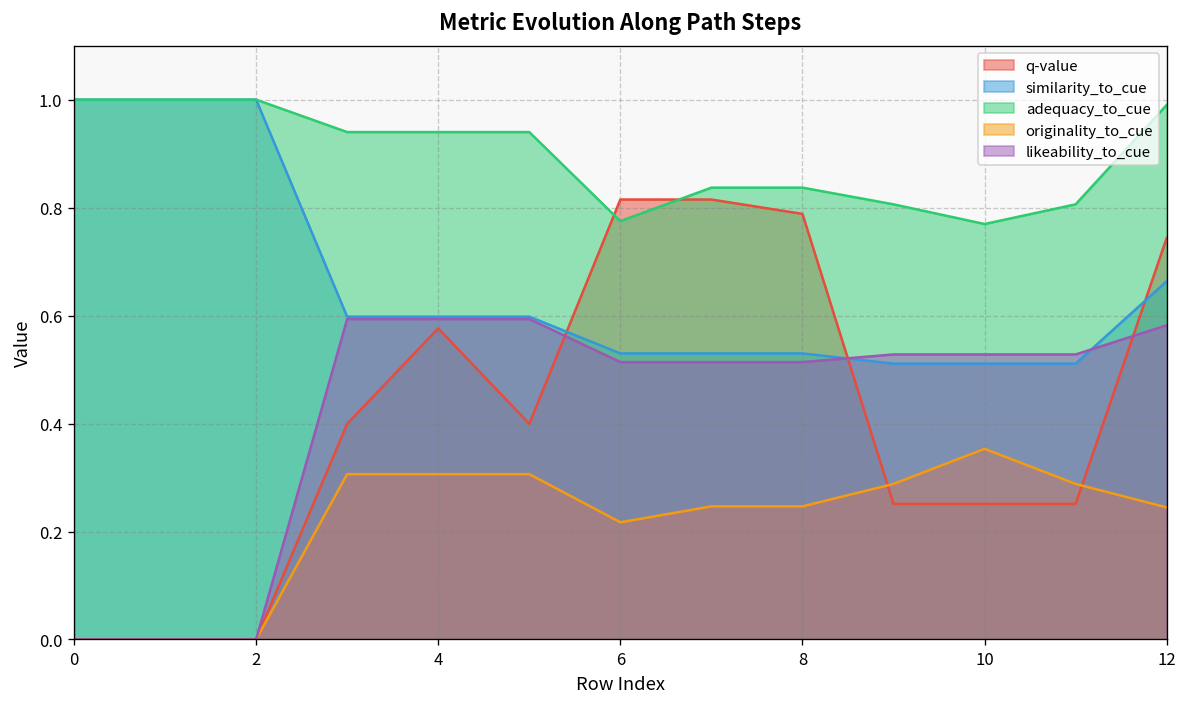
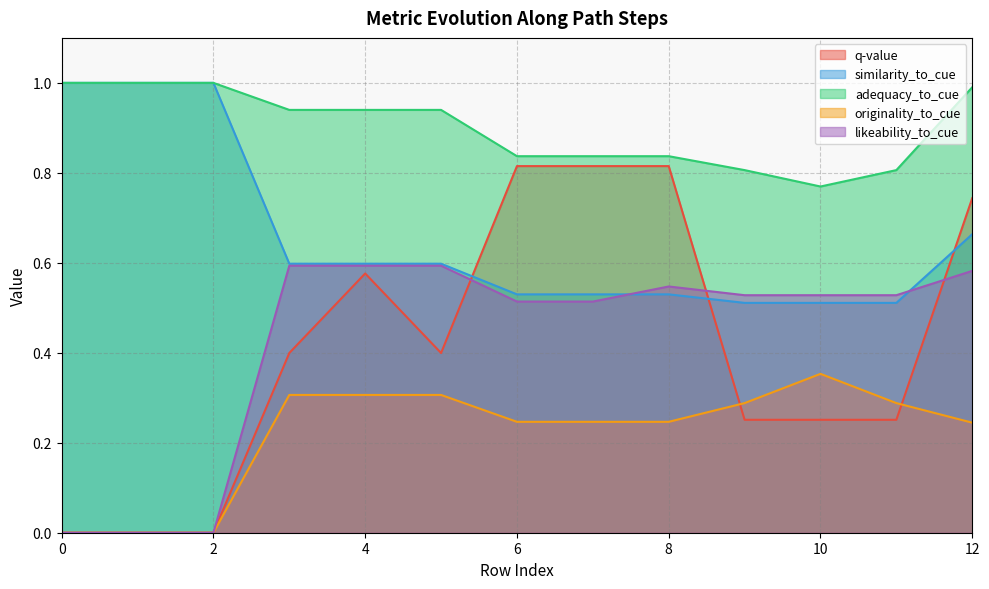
adequacy_to_cue, 6: 0.77 -> 0.84
originality_to_cue, 6: 0.22 -> 0.25
q-value, 8: 0.79 -> 0.81
likeability_to_cue, 8: 0.51 -> 0.55
